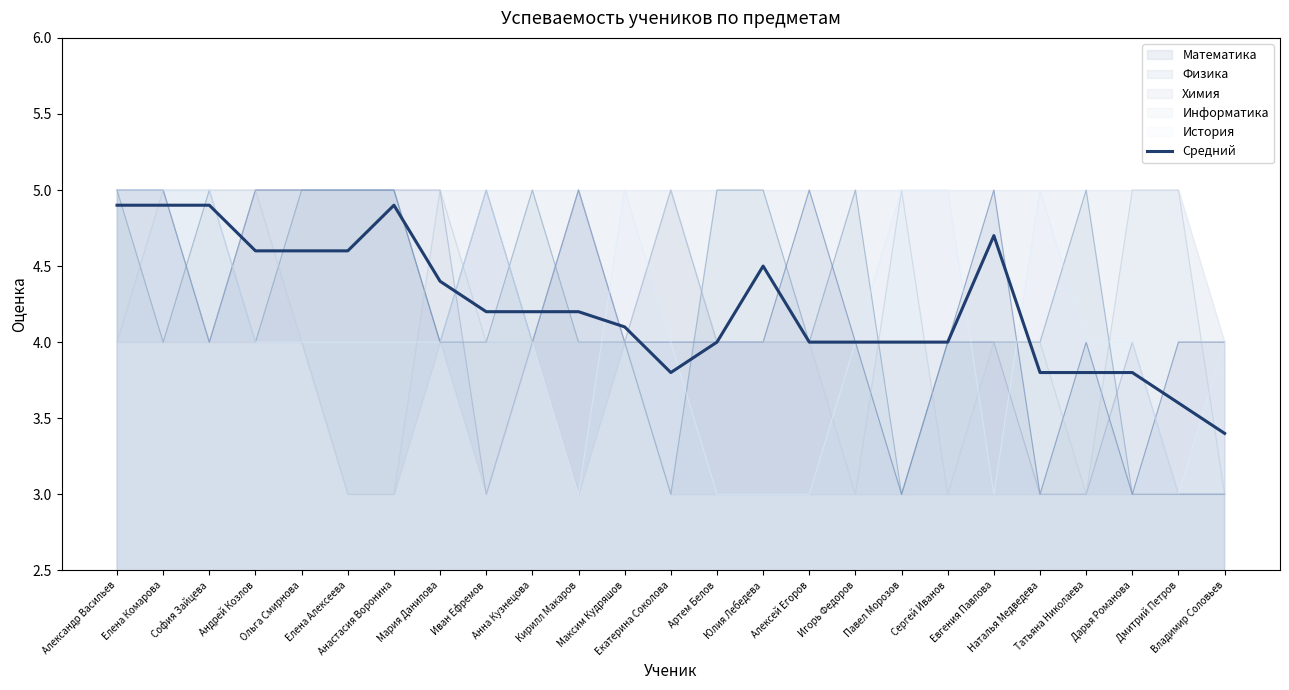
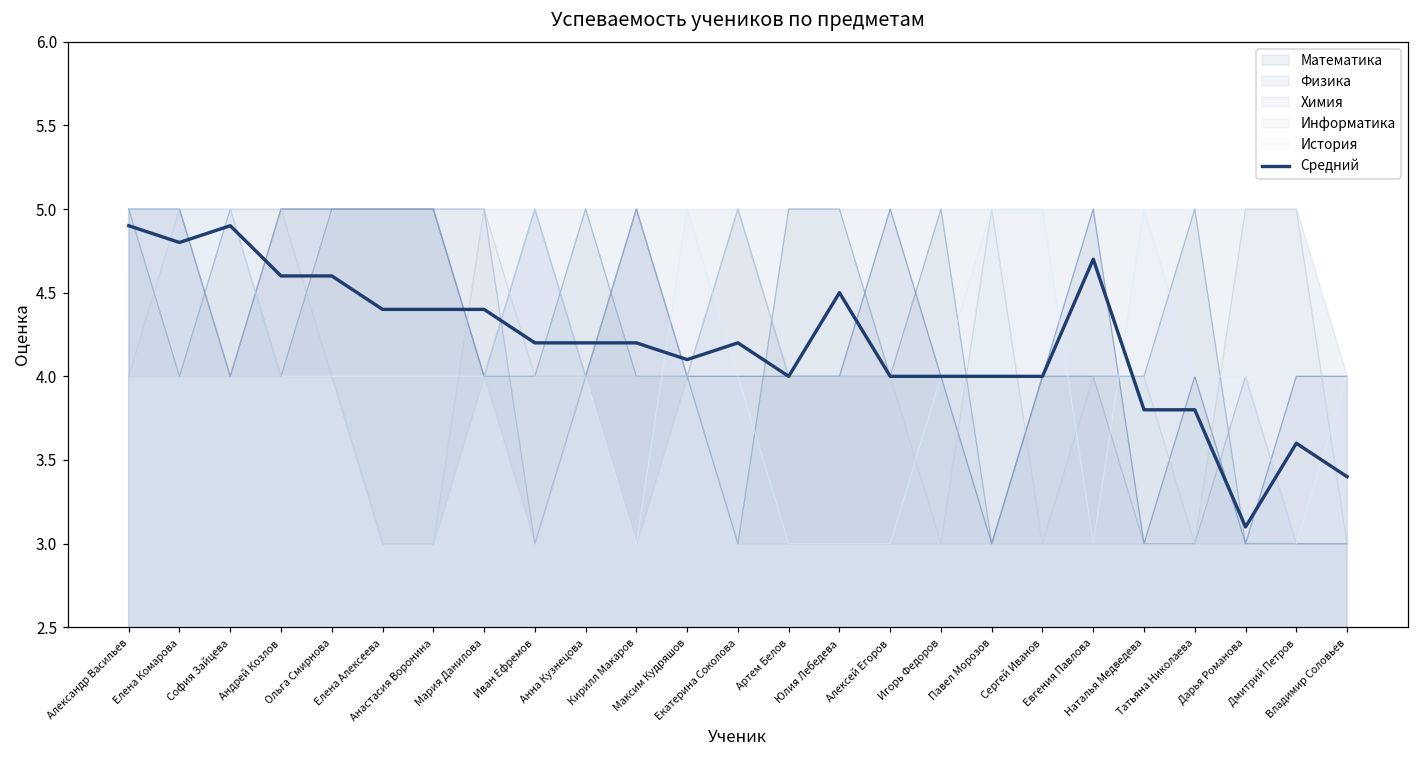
Средний, Елена Комарова: 4.9 -> 4.8
Средний, Елена Алексеева: 4.6 -> 4.4
Средний, Анастасия Воронина: 4.9 -> 4.4
Средний, Екатерина Соколова: 3.8 -> 4.2
Средний, Дарья Романова: 3.8 -> 3.1
